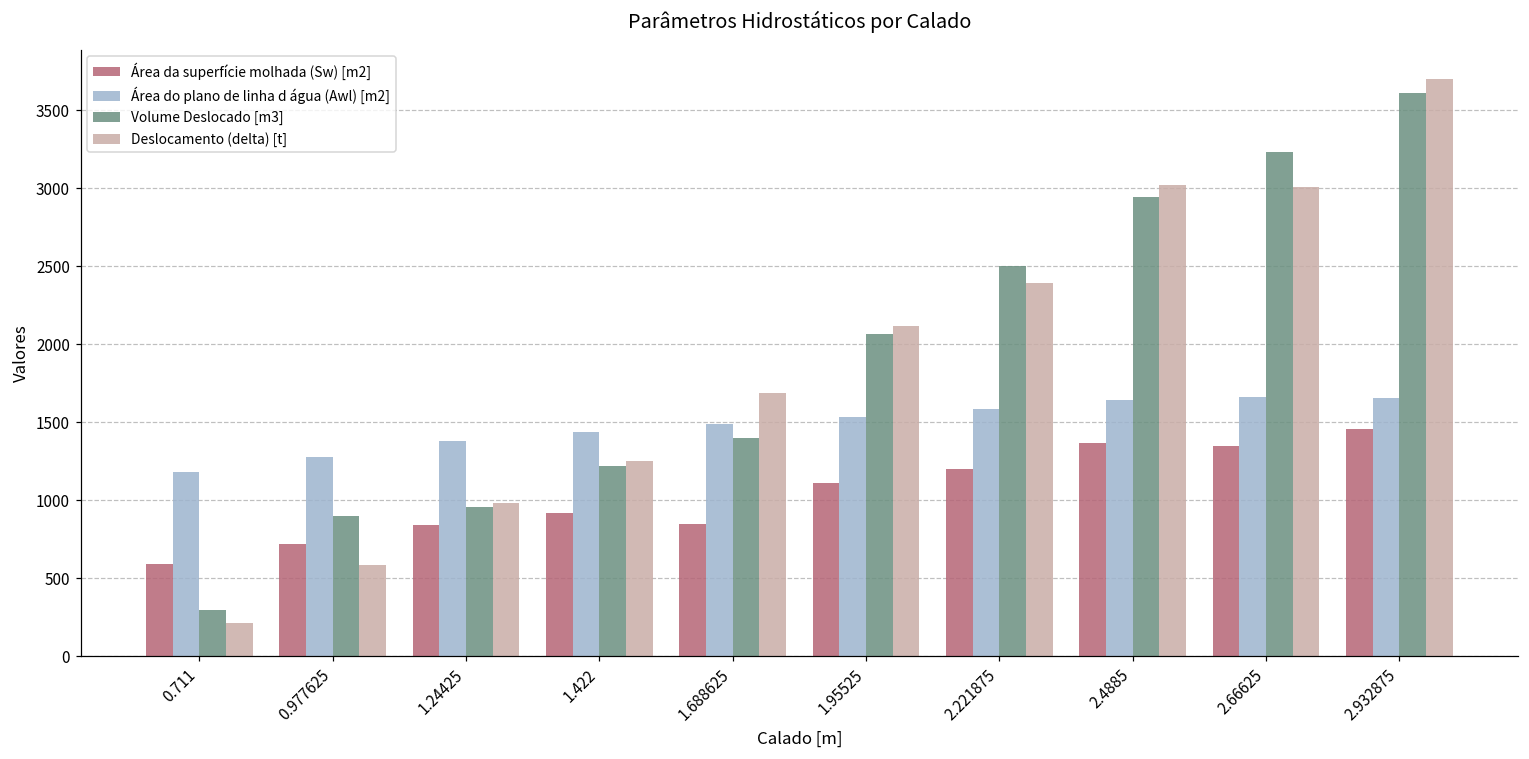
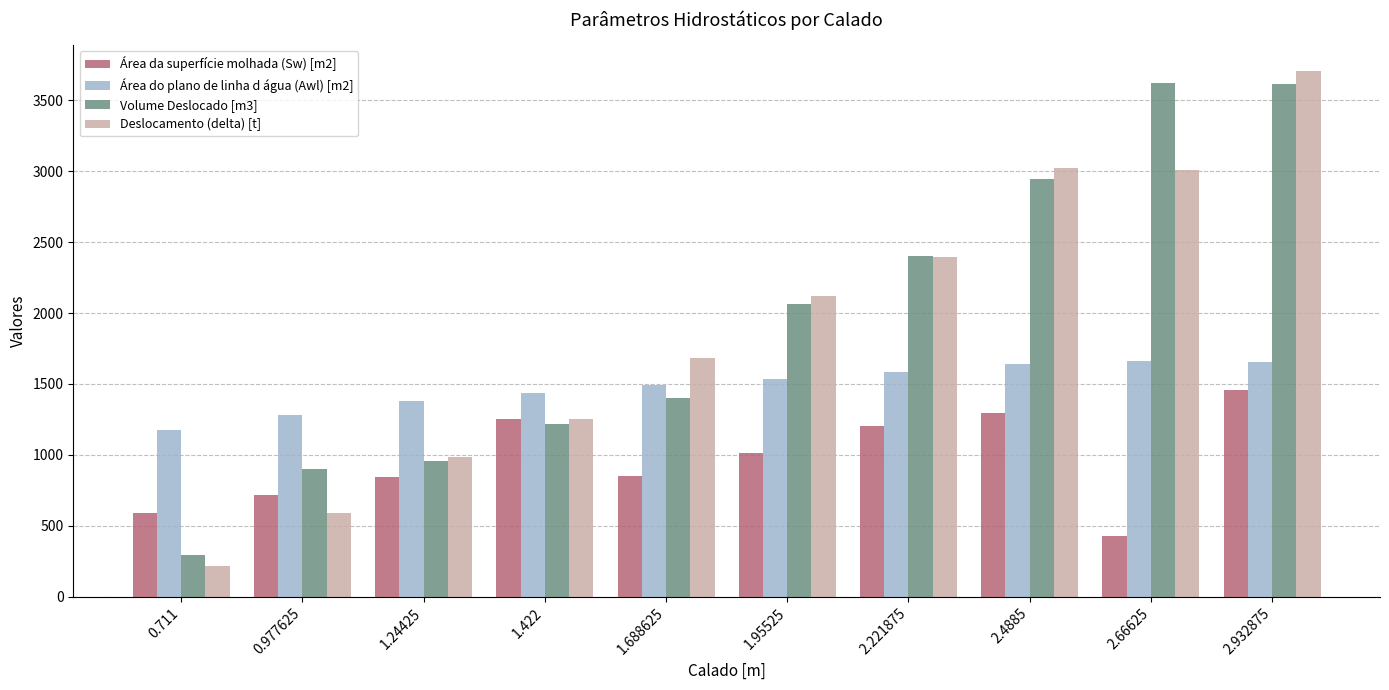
Área da superfície molhada (Sw) [m2], 1.422: 920 -> 1250
Área da superfície molhada (Sw) [m2], 1.95525: 1110 -> 1010
Volume Deslocado [m3], 2.221875: 2500 -> 2400
Área da superfície molhada (Sw) [m2], 2.4885: 1370 -> 1290
Área da superfície molhada (Sw) [m2], 2.66625: 1350 -> 430
Volume Deslocado [m3], 2.66625: 3230 -> 3620
